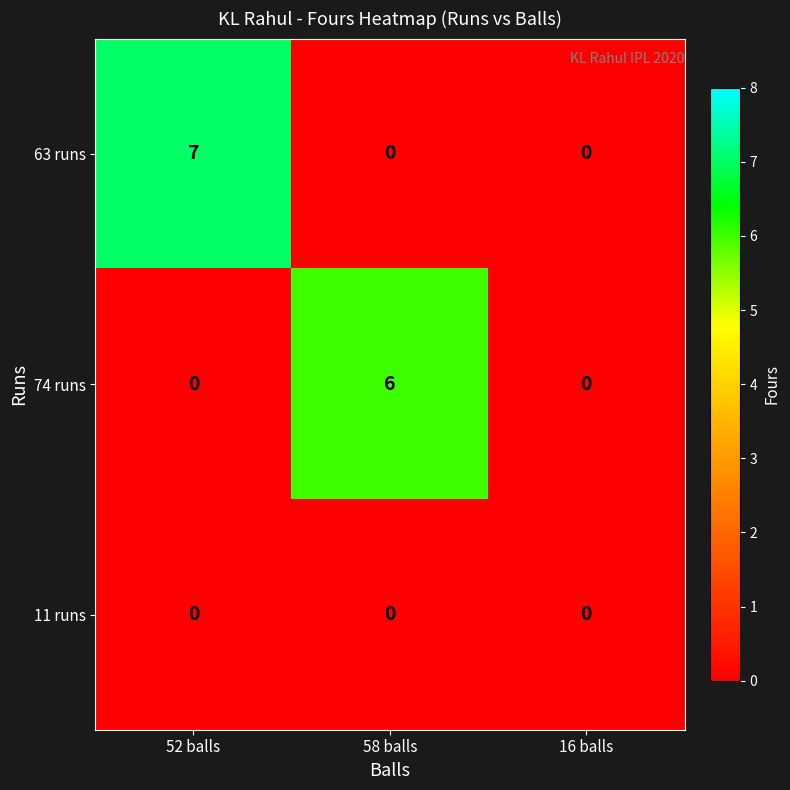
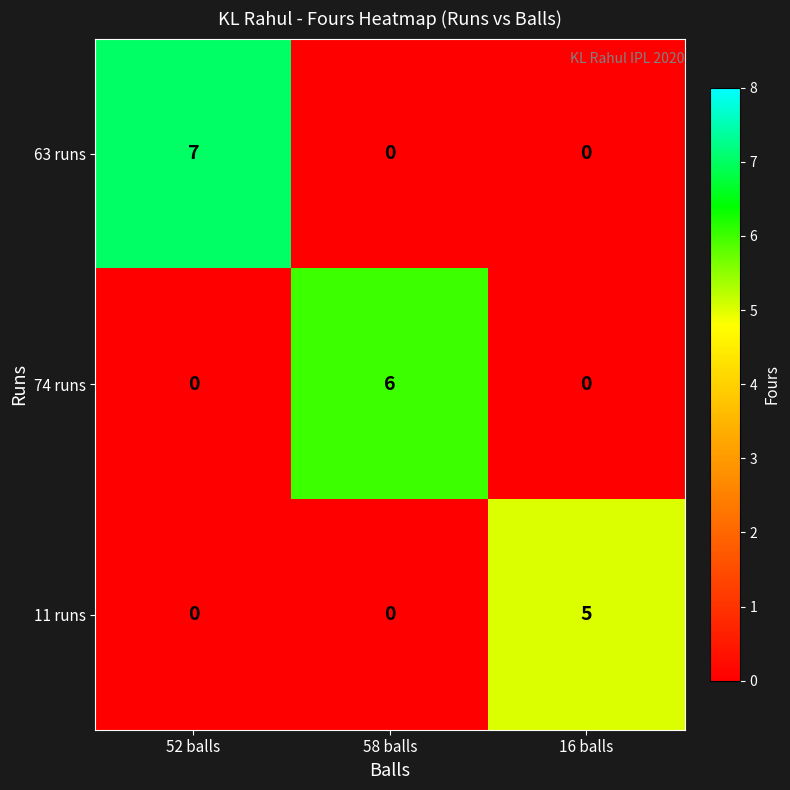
11 runs, 16 balls: 0 -> 5
